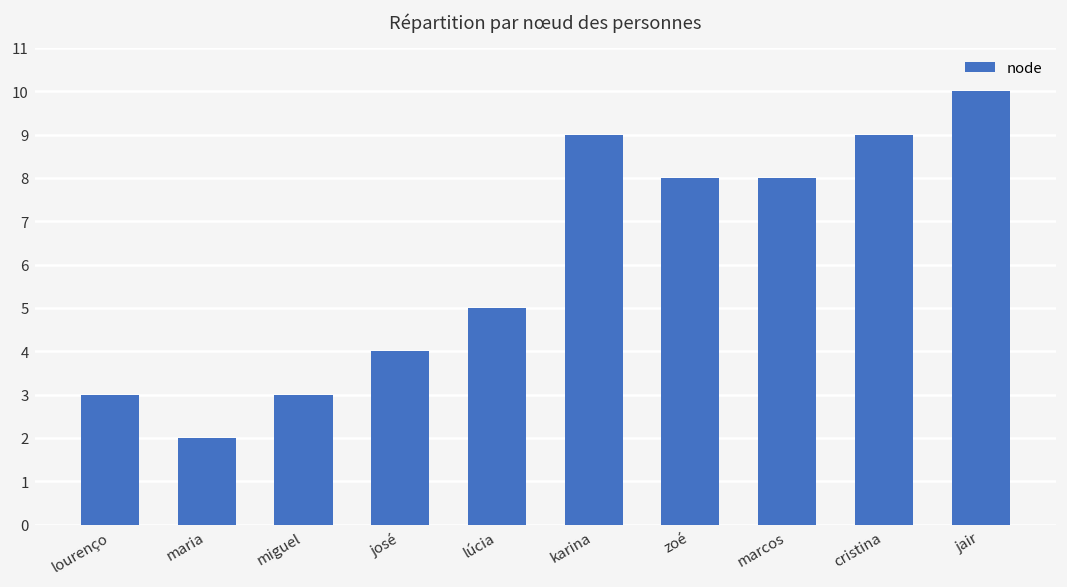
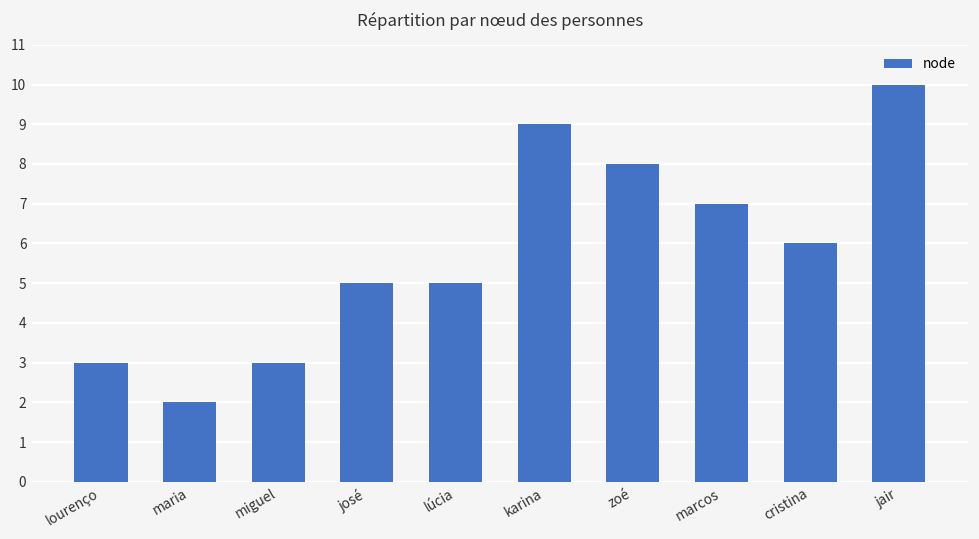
josé: 4 -> 5
marcos: 8 -> 7
cristina: 9 -> 6
